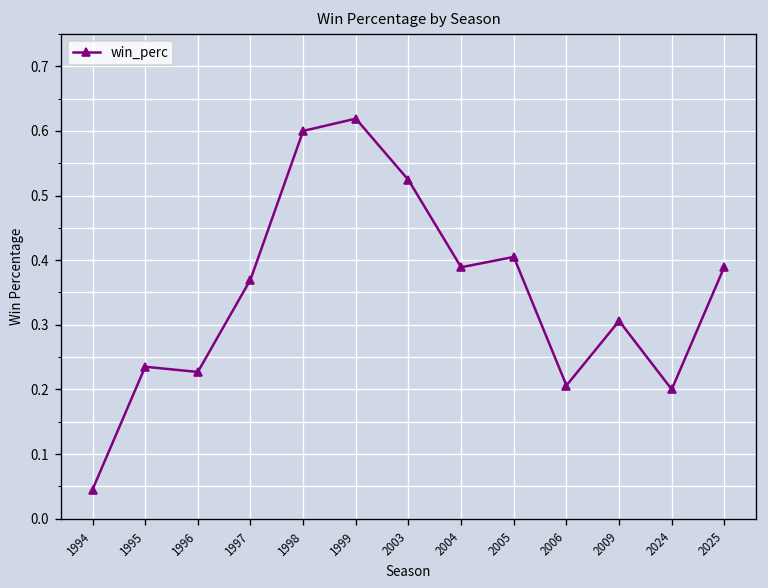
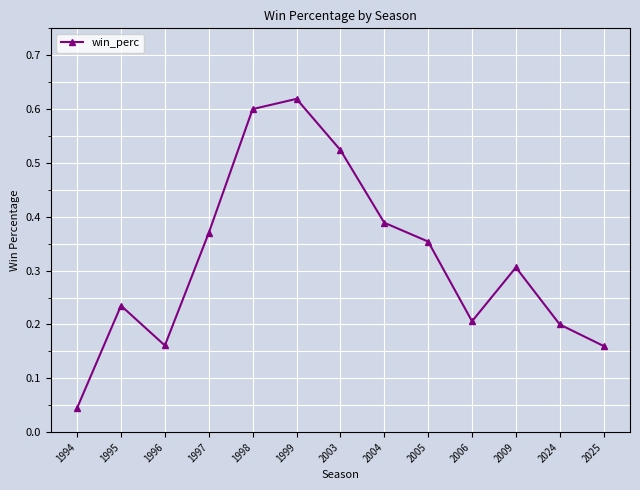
1996: 0.23 -> 0.16
2005: 0.41 -> 0.35
2025: 0.39 -> 0.16
